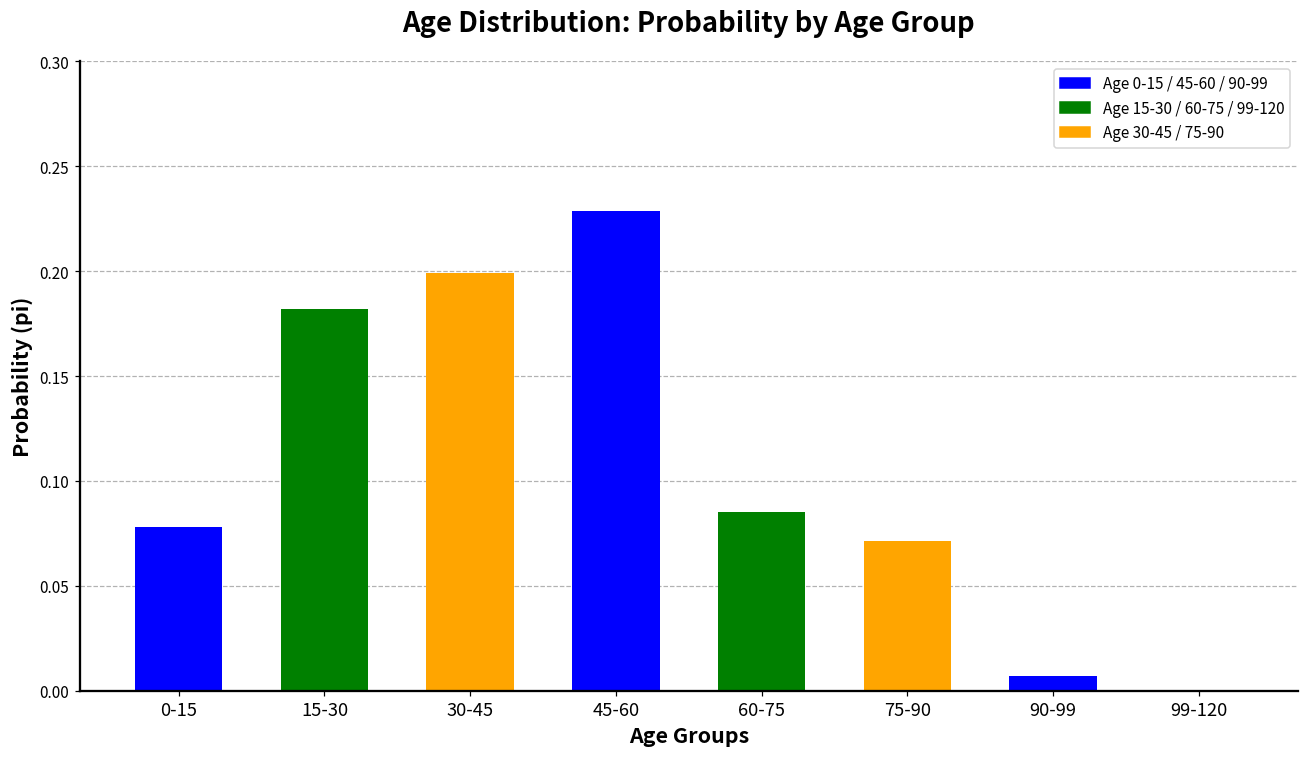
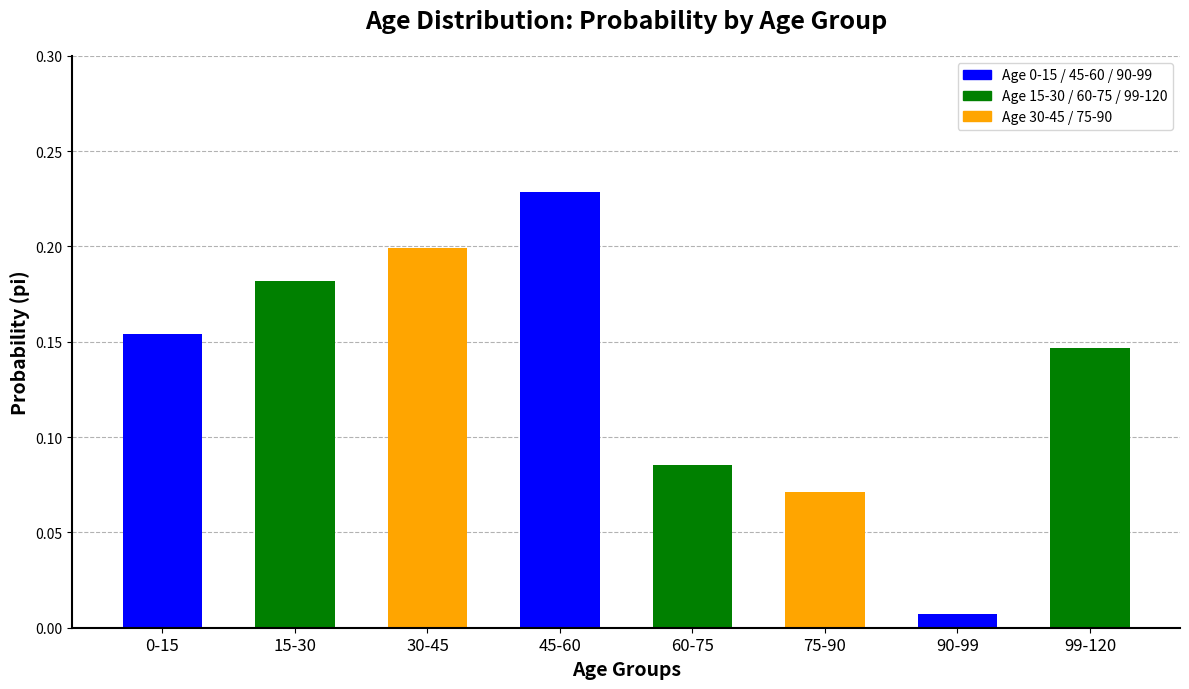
0-15: 0.078 -> 0.154
99-120: 0.000 -> 0.147
